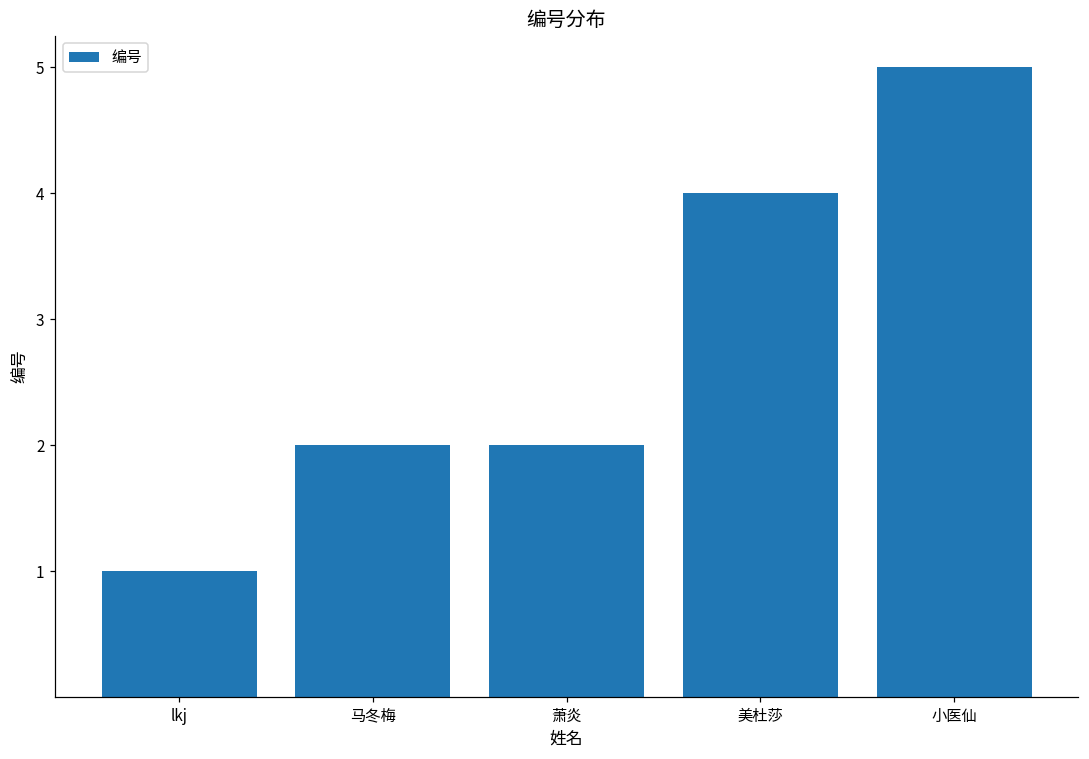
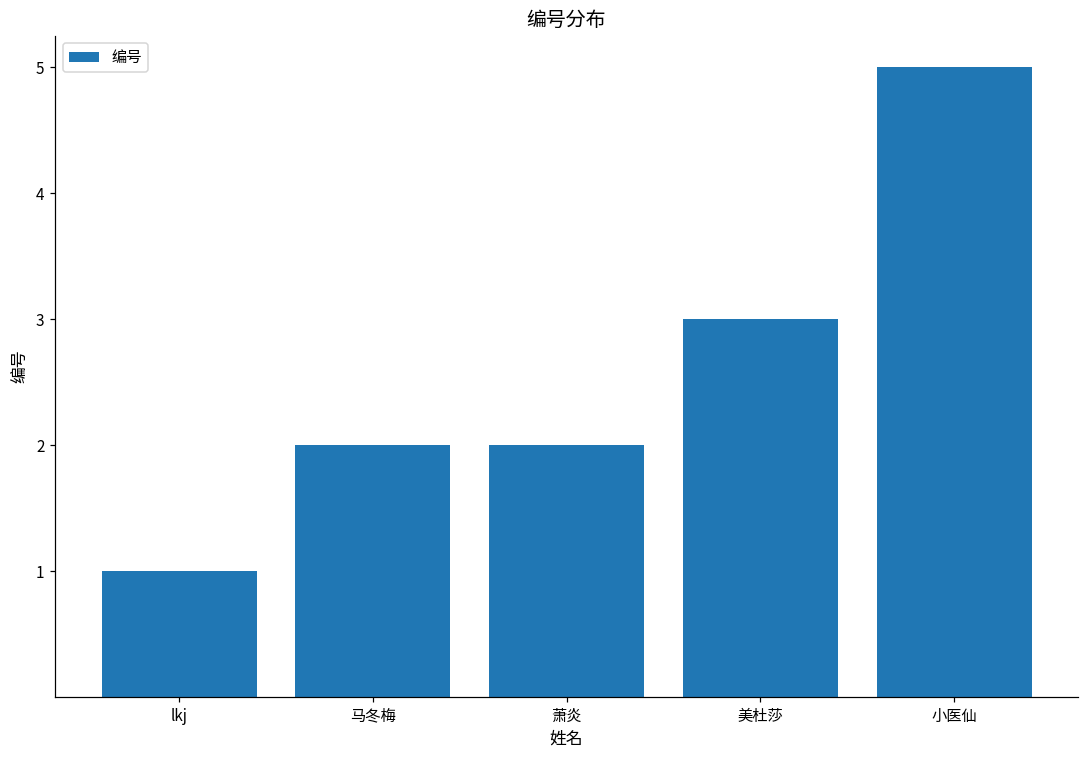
美杜莎: 4 -> 3
